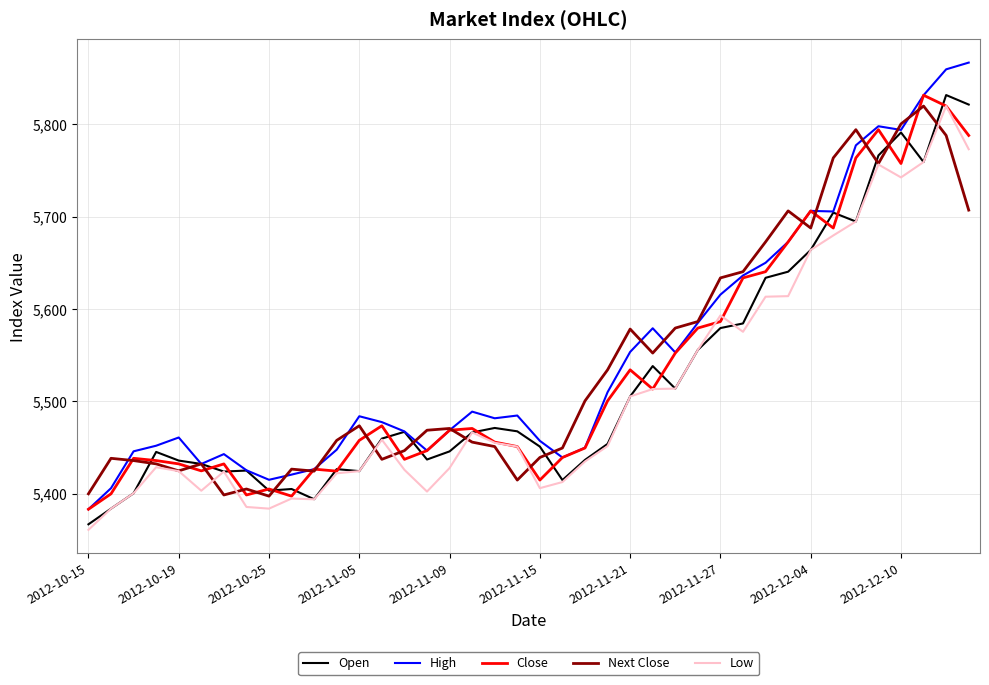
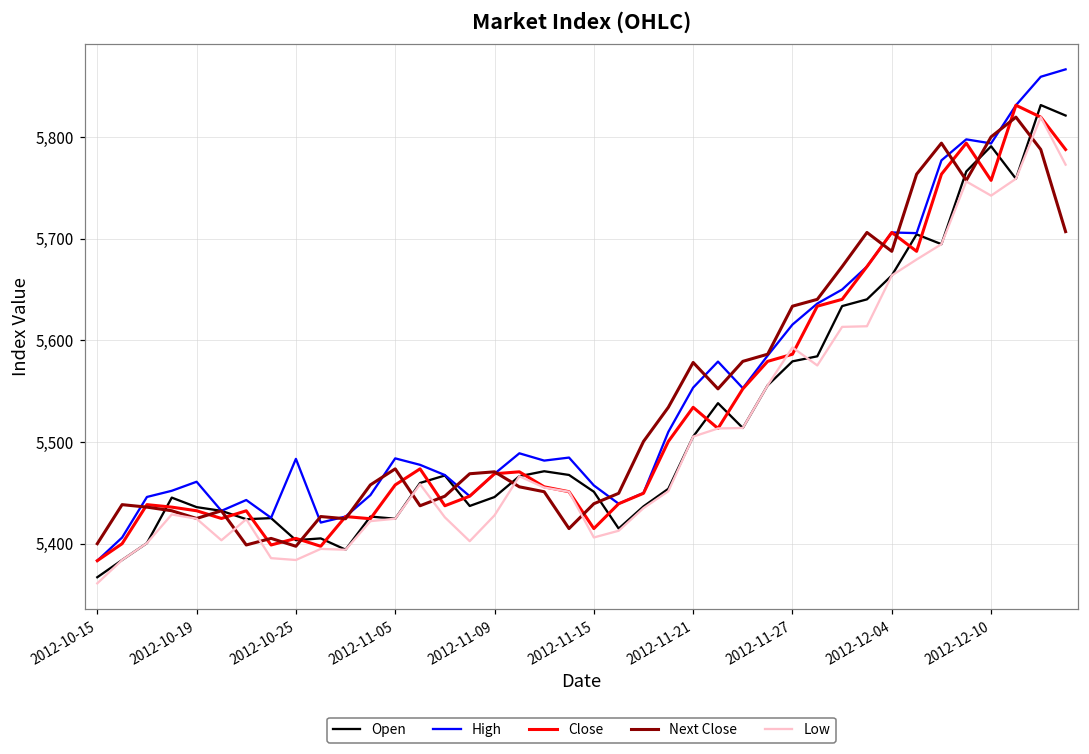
High, 2012-10-25: 5,420 -> 5,480
